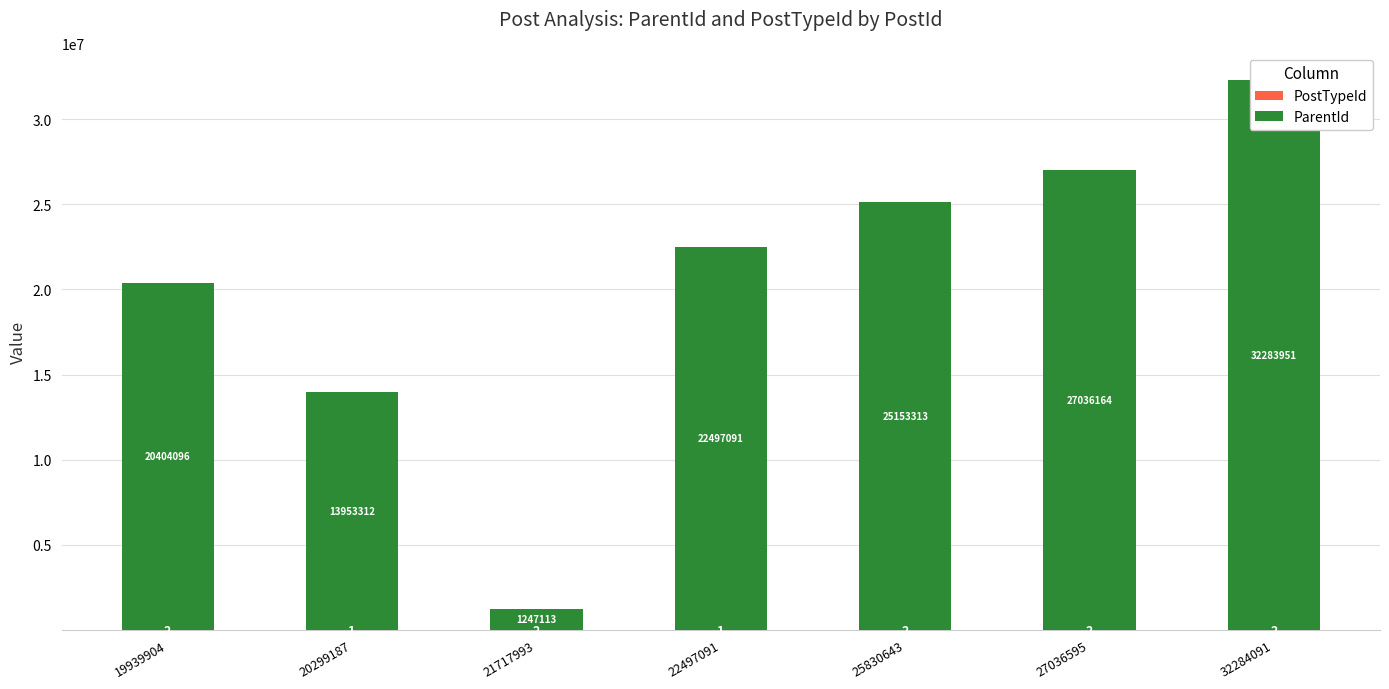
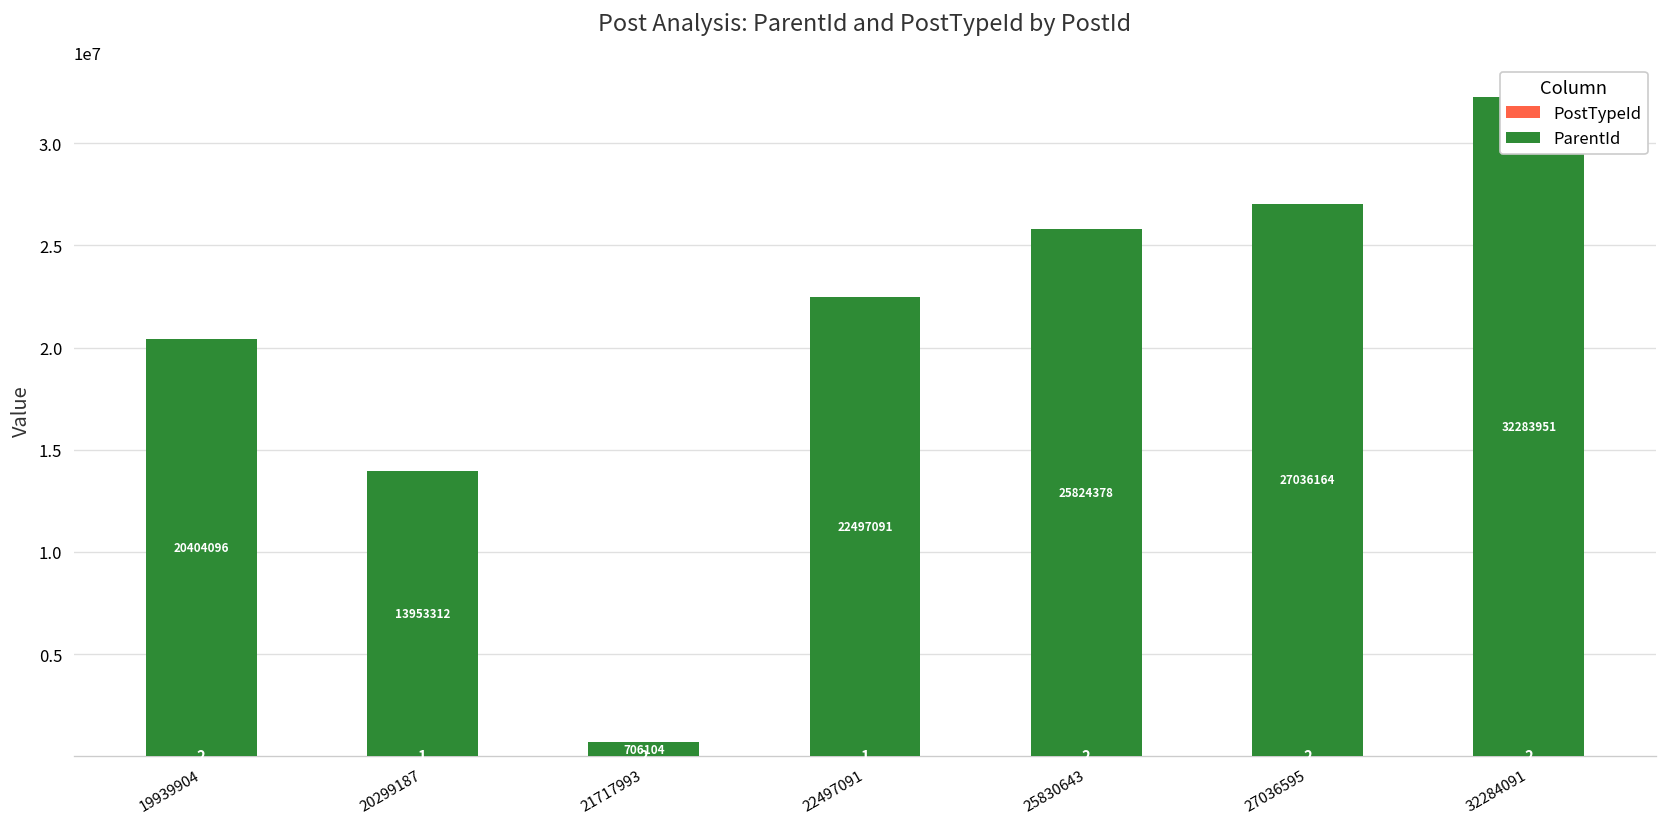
ParentId, 21717993: 1247113 -> 706104
ParentId, 25830643: 25153313 -> 25824378
